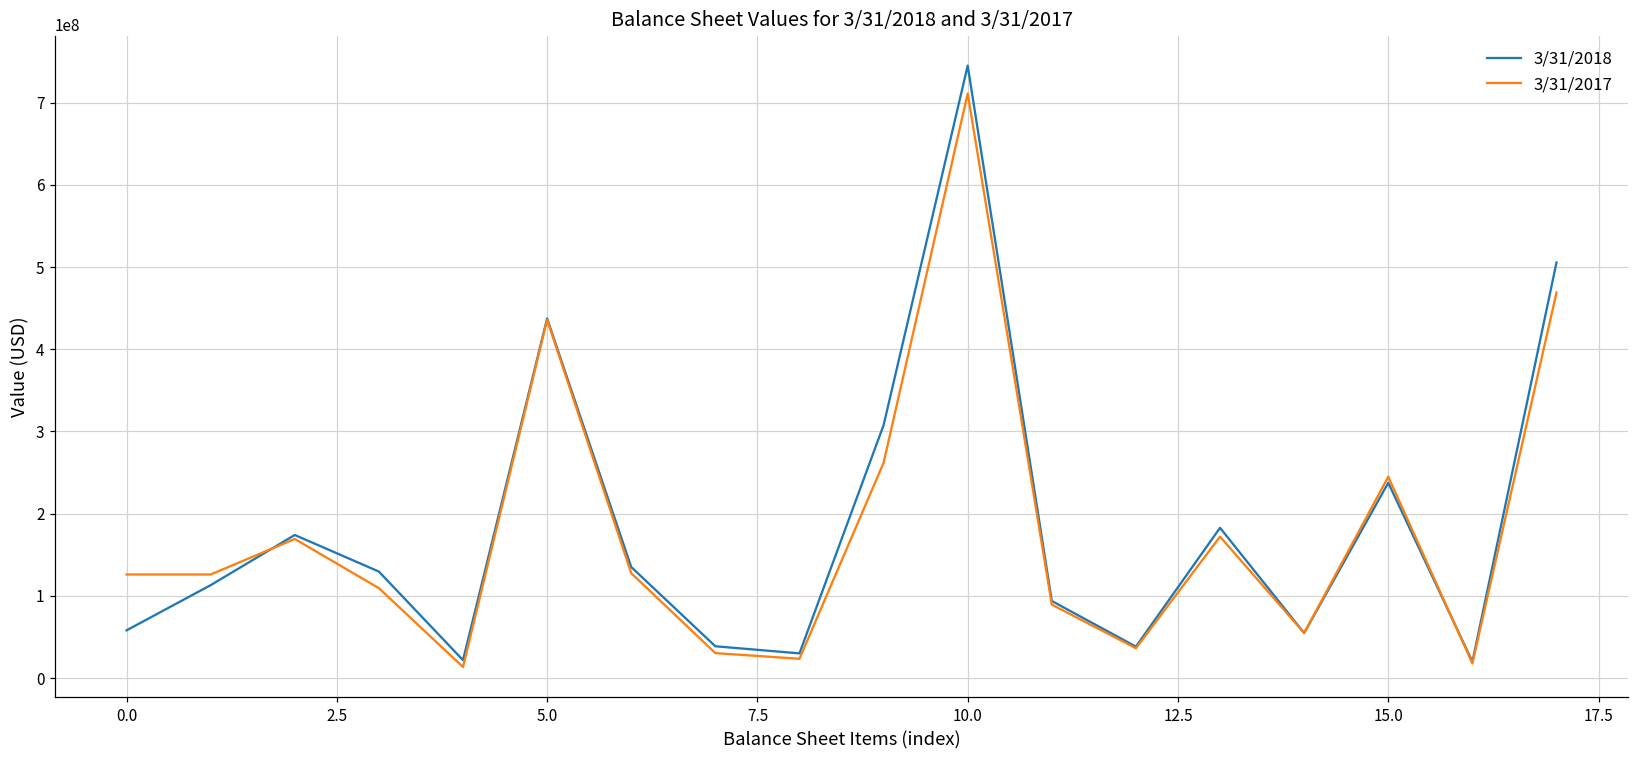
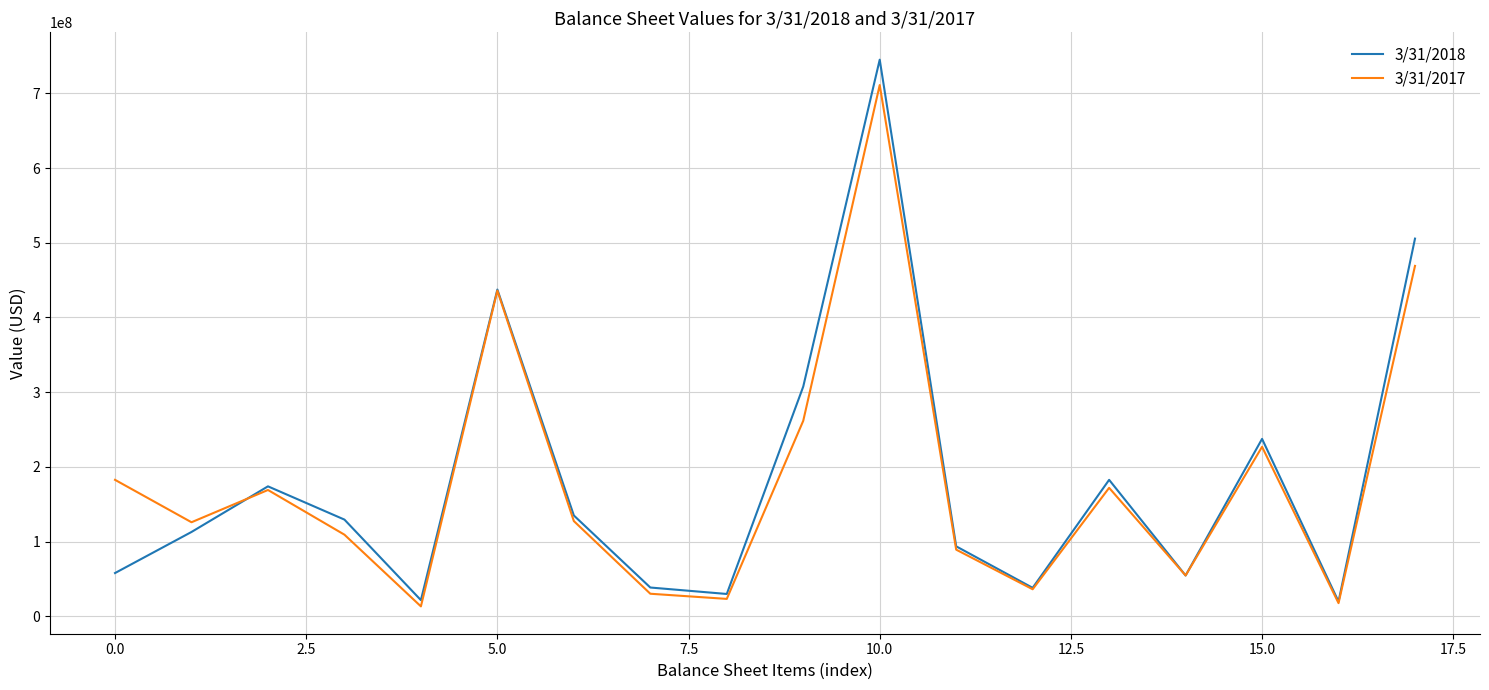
3/31/2017, 0.0: 130000000 -> 180000000
3/31/2017, 15.0: 240000000 -> 230000000
